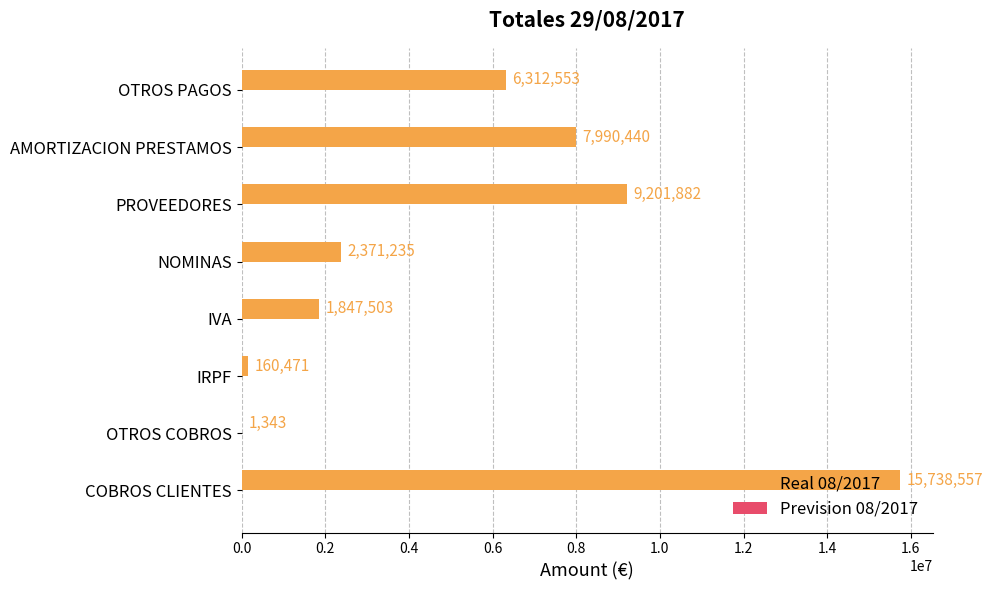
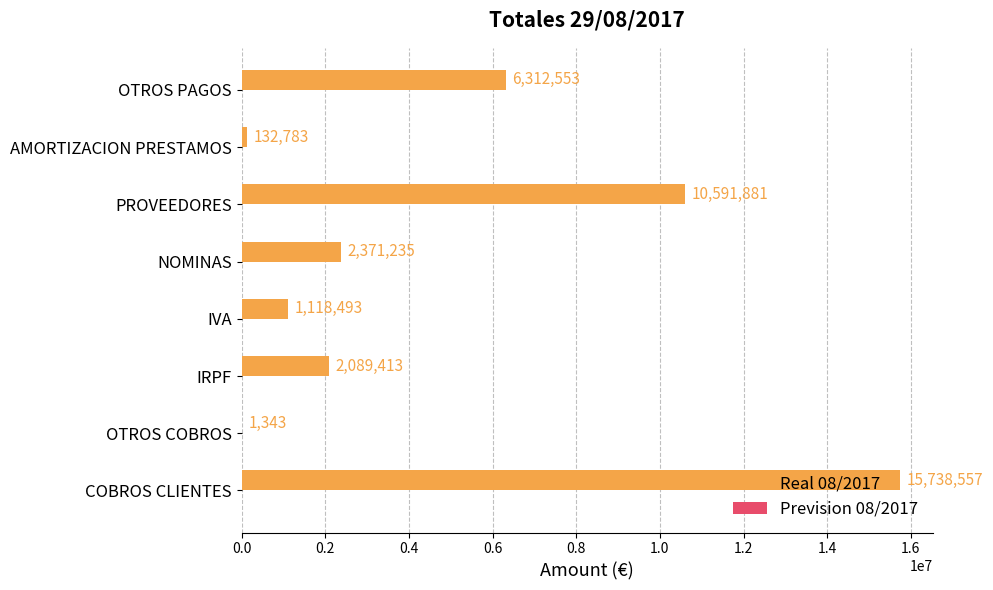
Real 08/2017, AMORTIZACION PRESTAMOS: 7,990,440 -> 132,783
Real 08/2017, PROVEEDORES: 9,201,882 -> 10,591,881
Real 08/2017, IVA: 1,847,503 -> 1,118,493
Real 08/2017, IRPF: 160,471 -> 2,089,413
